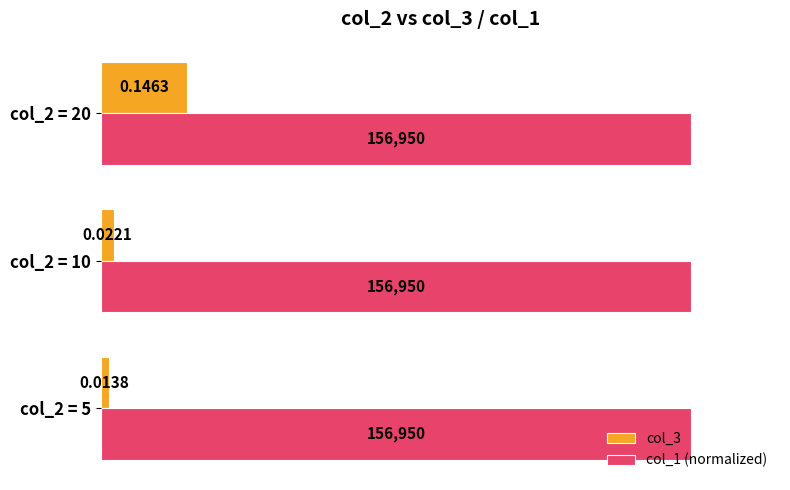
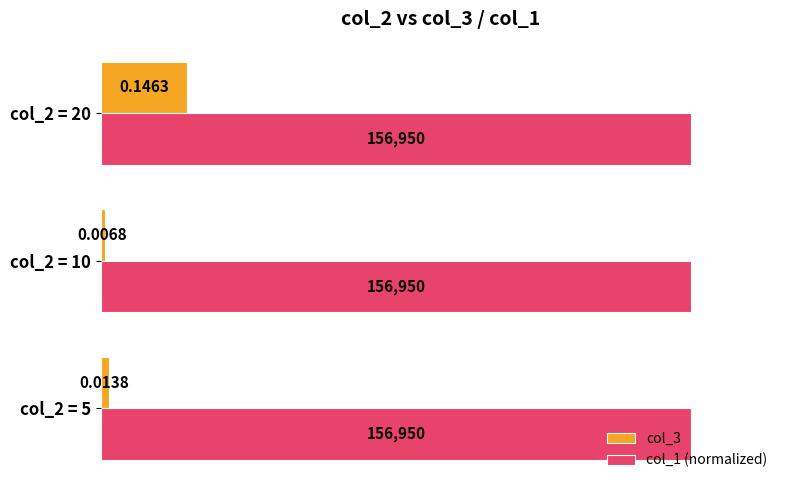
col_3, col_2 = 10: 0.0221 -> 0.0068
